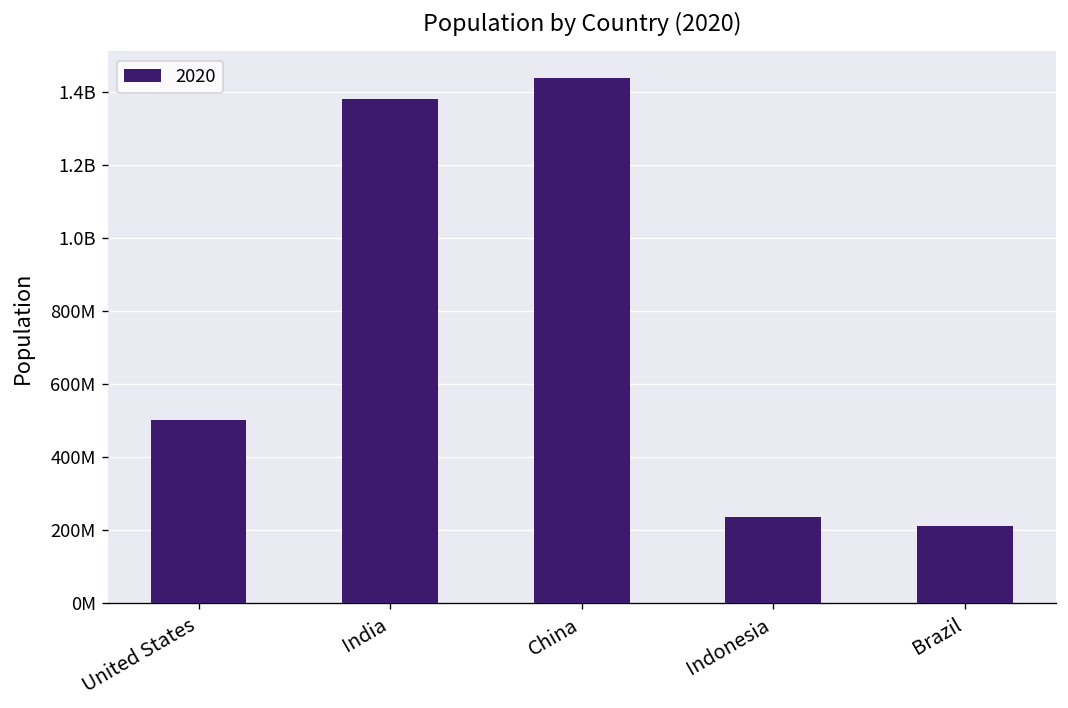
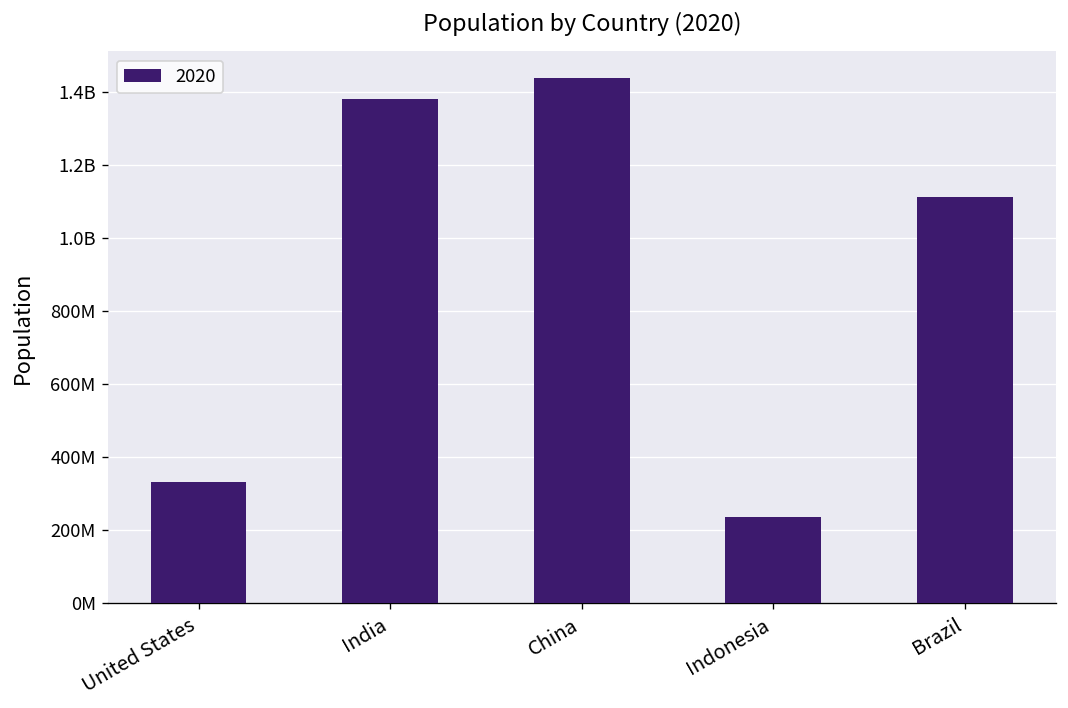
United States: 500000000 -> 330000000
Brazil: 210000000 -> 1110000000
